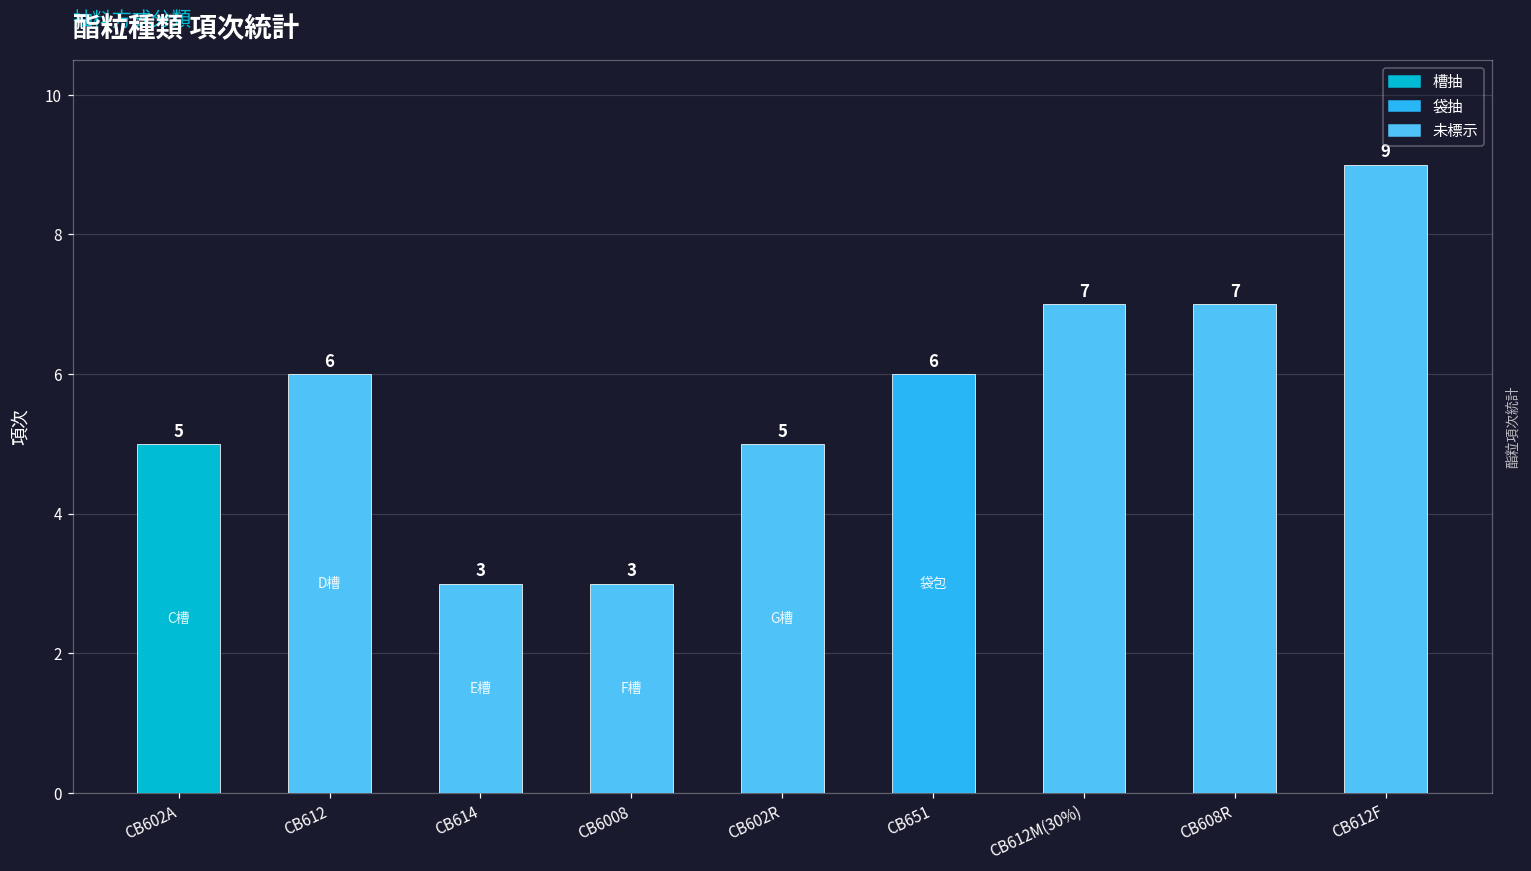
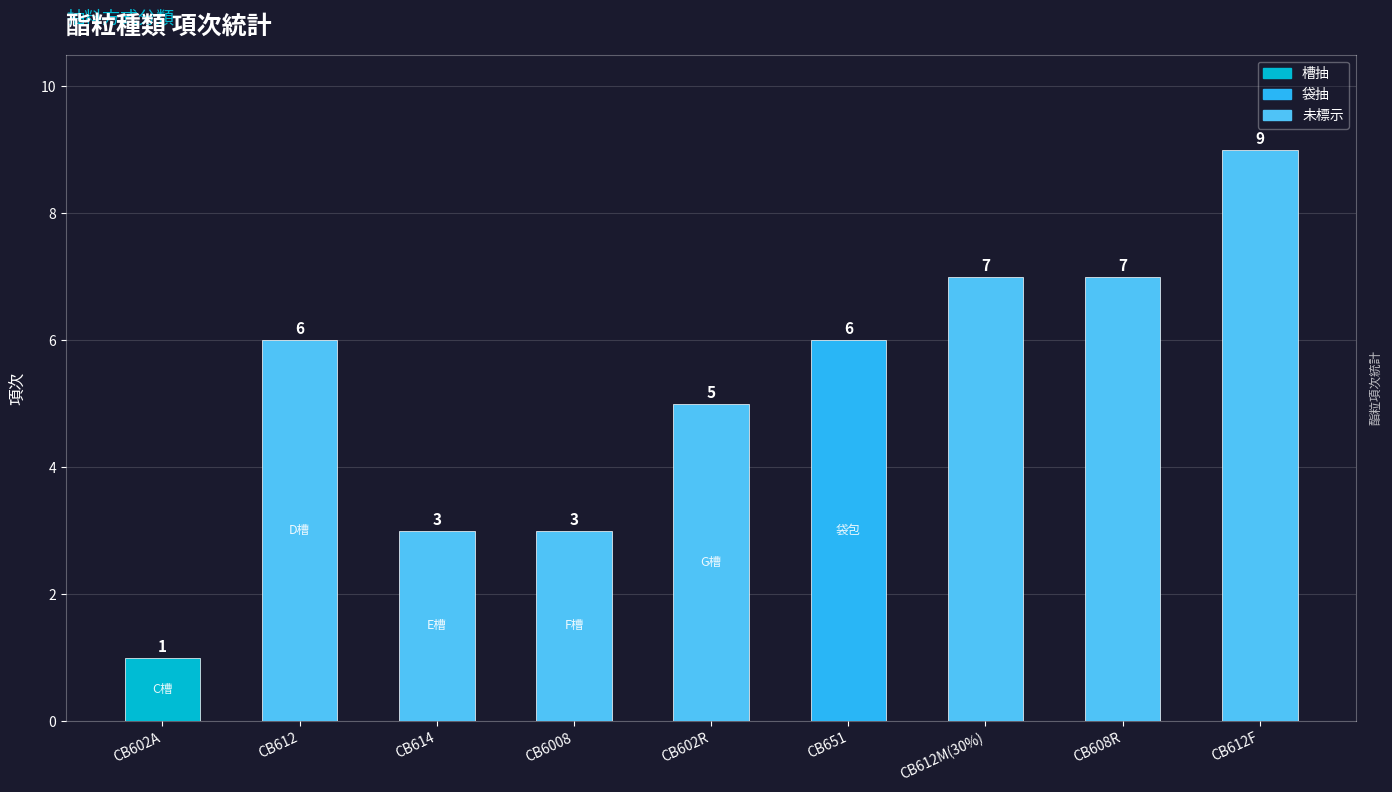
CB602A: 5 -> 1
